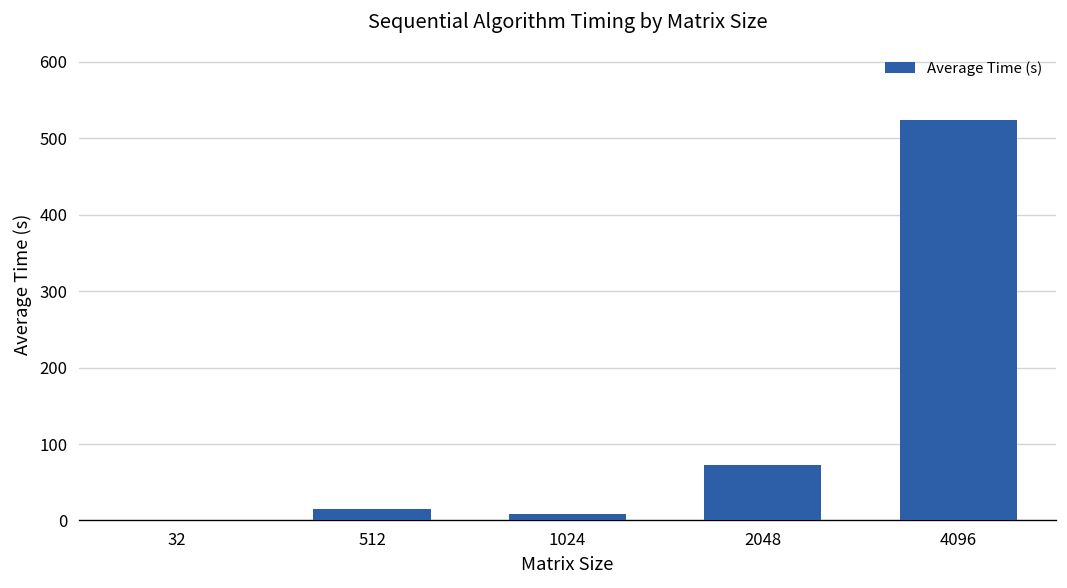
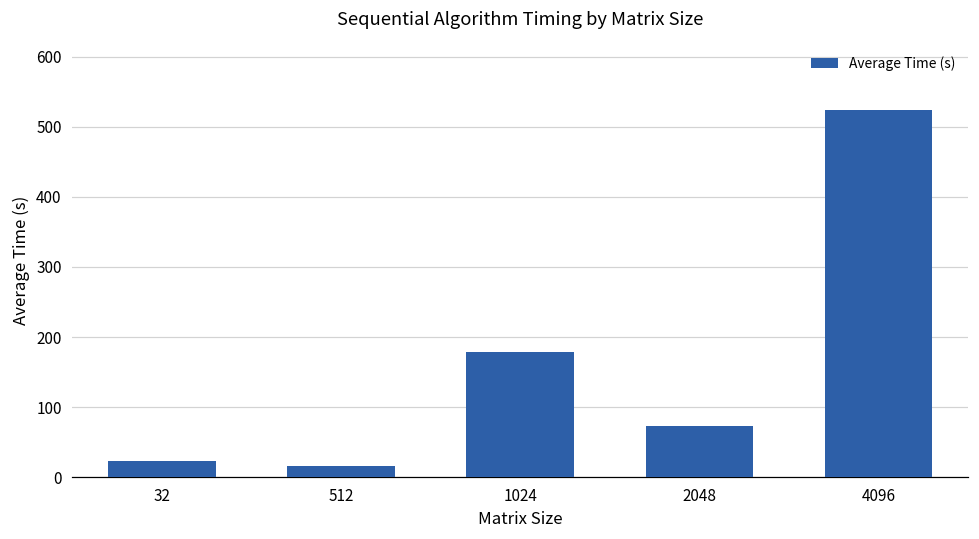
32: 0 -> 20
1024: 10 -> 180
